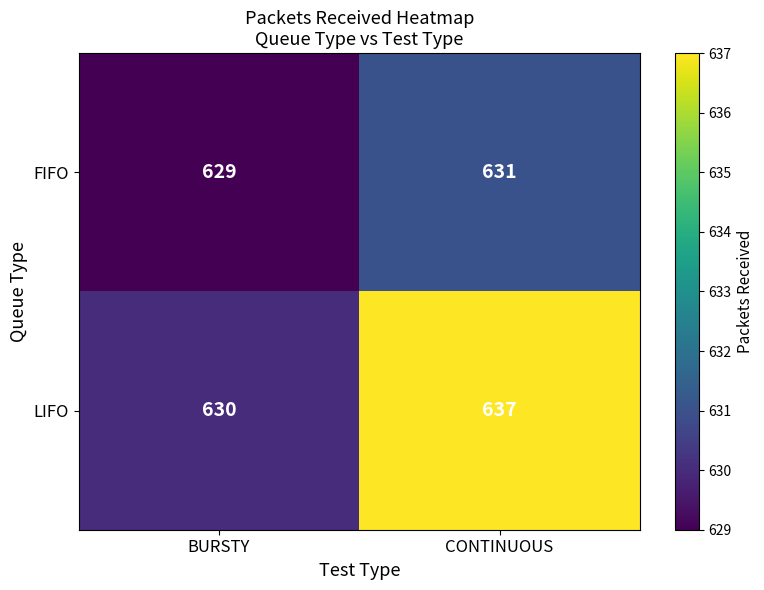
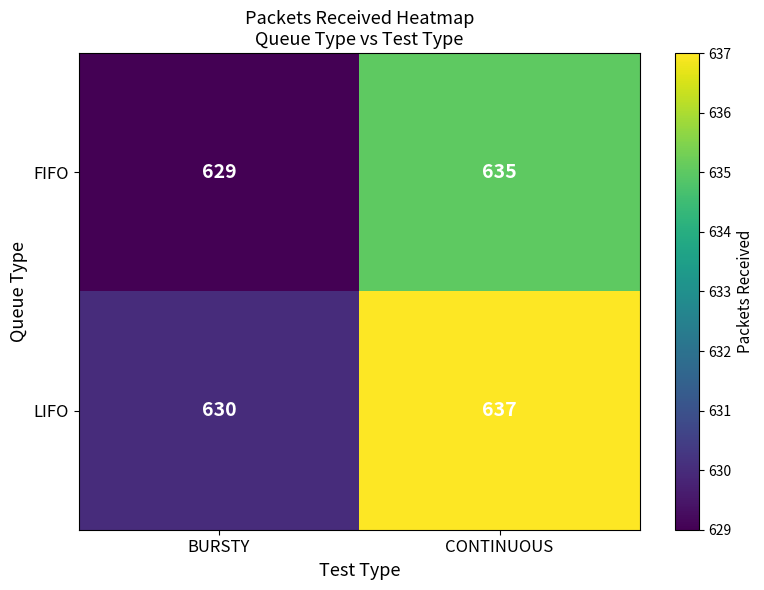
FIFO, CONTINUOUS: 631 -> 635
